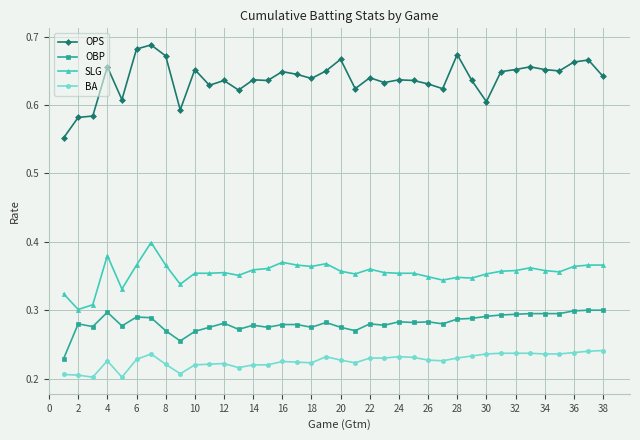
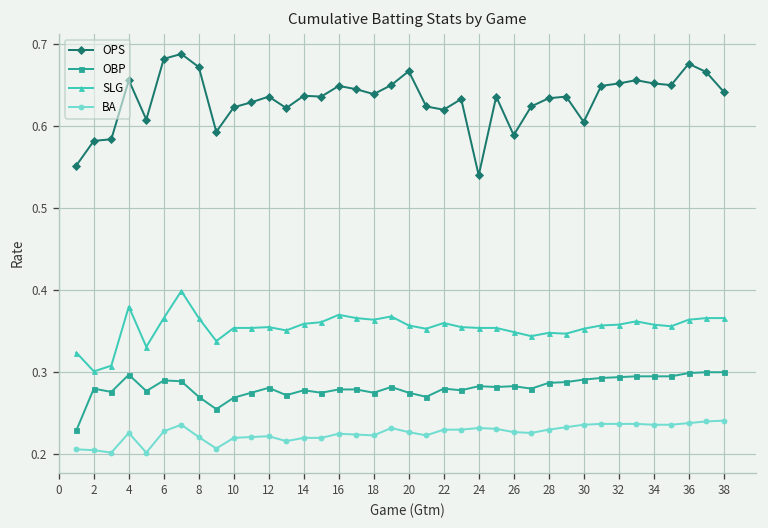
OPS, 10: 0.65 -> 0.62
OPS, 22: 0.64 -> 0.62
OPS, 24: 0.64 -> 0.54
OPS, 26: 0.63 -> 0.59
OPS, 28: 0.67 -> 0.63
OPS, 36: 0.66 -> 0.68
